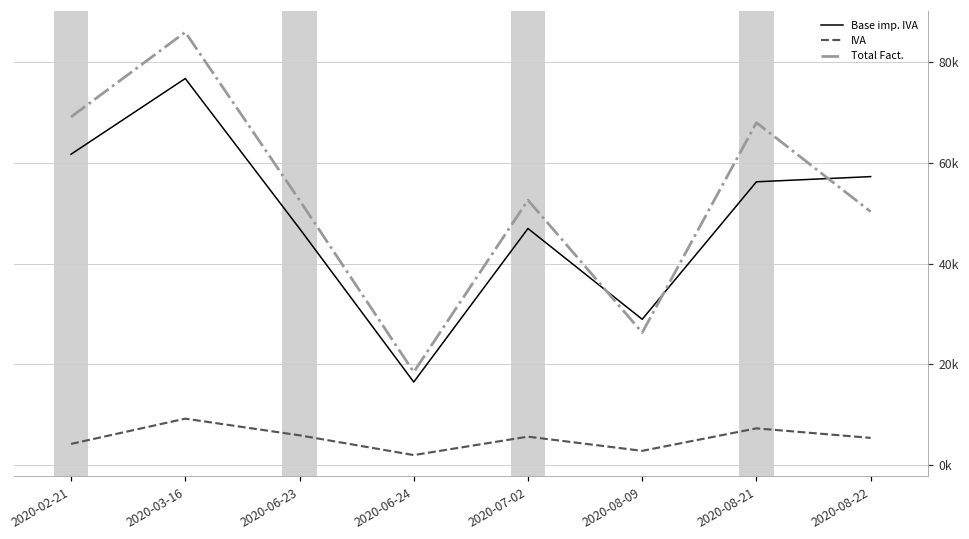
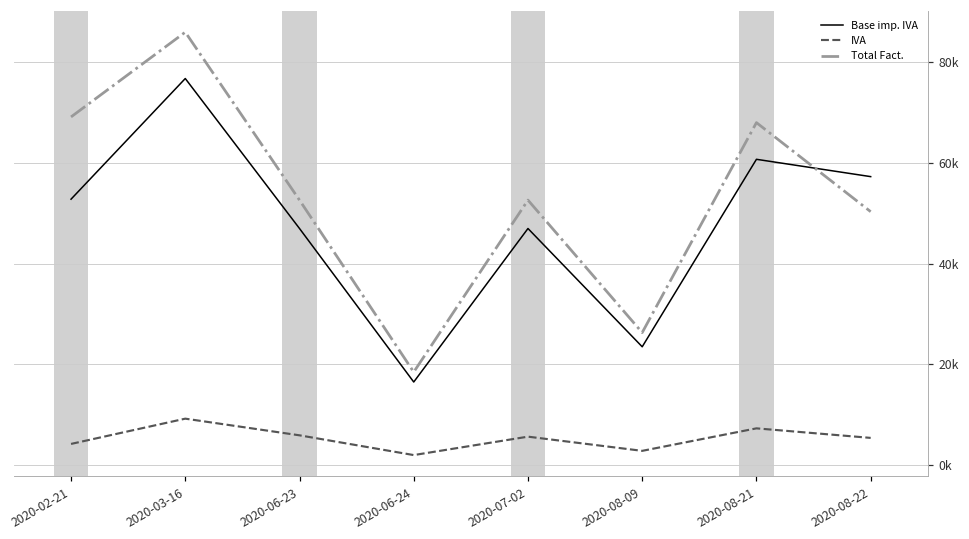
Base imp. IVA, 2020-02-21: 62000 -> 53000
Base imp. IVA, 2020-08-09: 29000 -> 24000
Base imp. IVA, 2020-08-21: 56000 -> 61000
